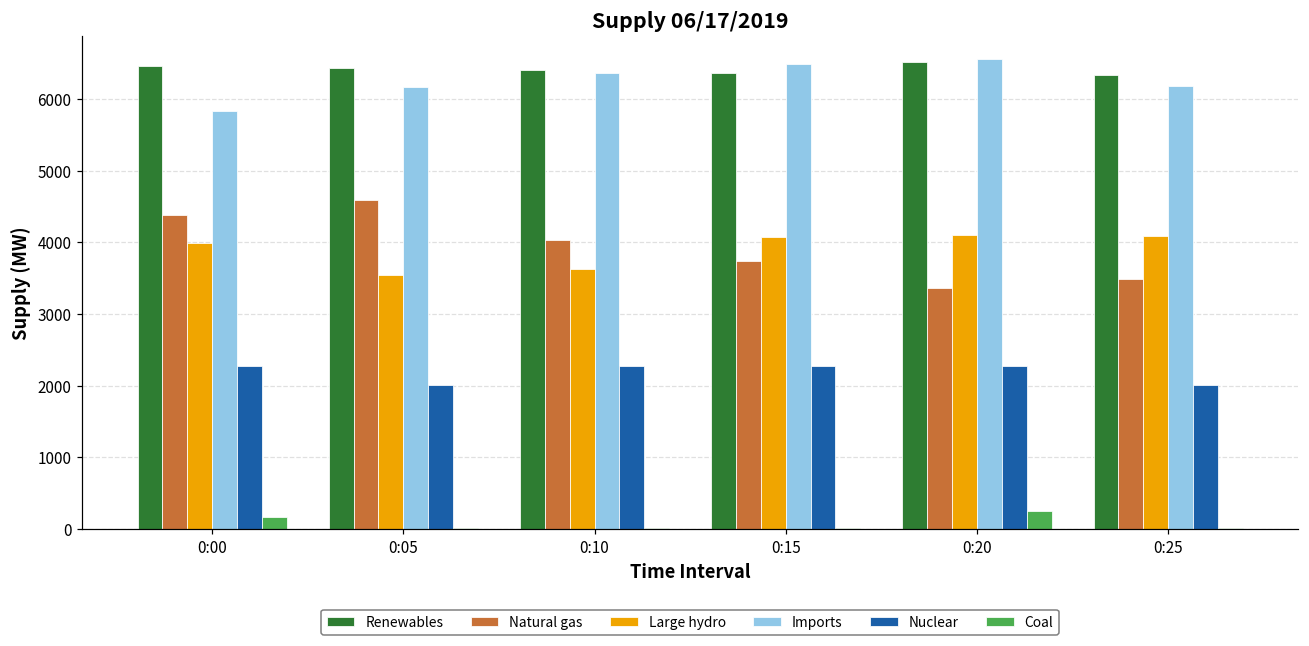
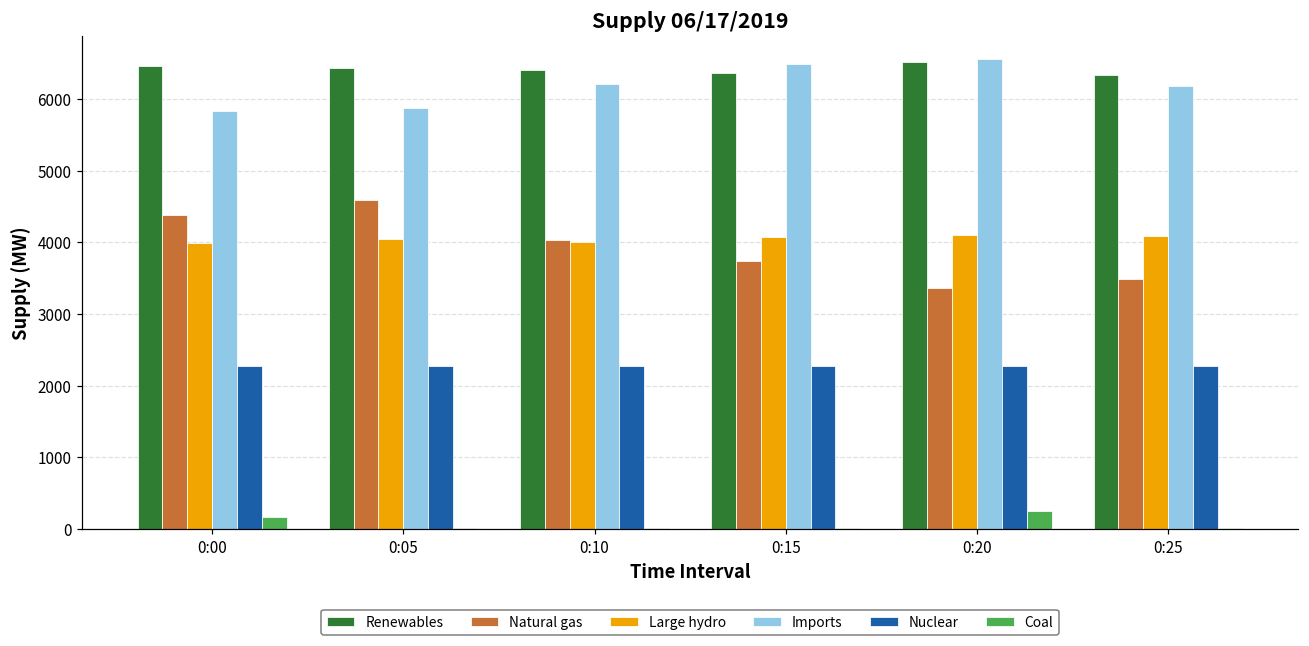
Large hydro, 0:05: 3500 -> 4000
Imports, 0:05: 6200 -> 5900
Nuclear, 0:05: 2000 -> 2300
Large hydro, 0:10: 3600 -> 4000
Imports, 0:10: 6400 -> 6200
Nuclear, 0:25: 2000 -> 2300
